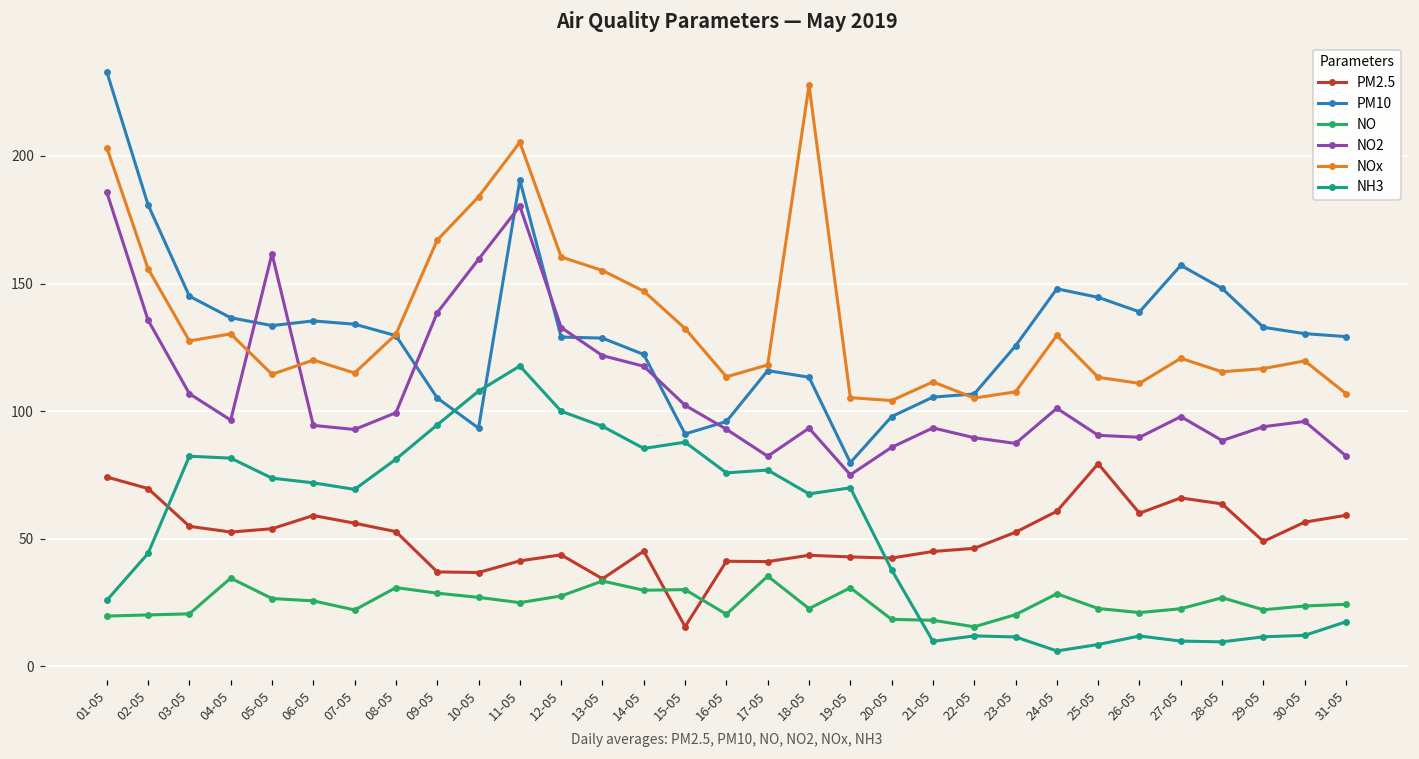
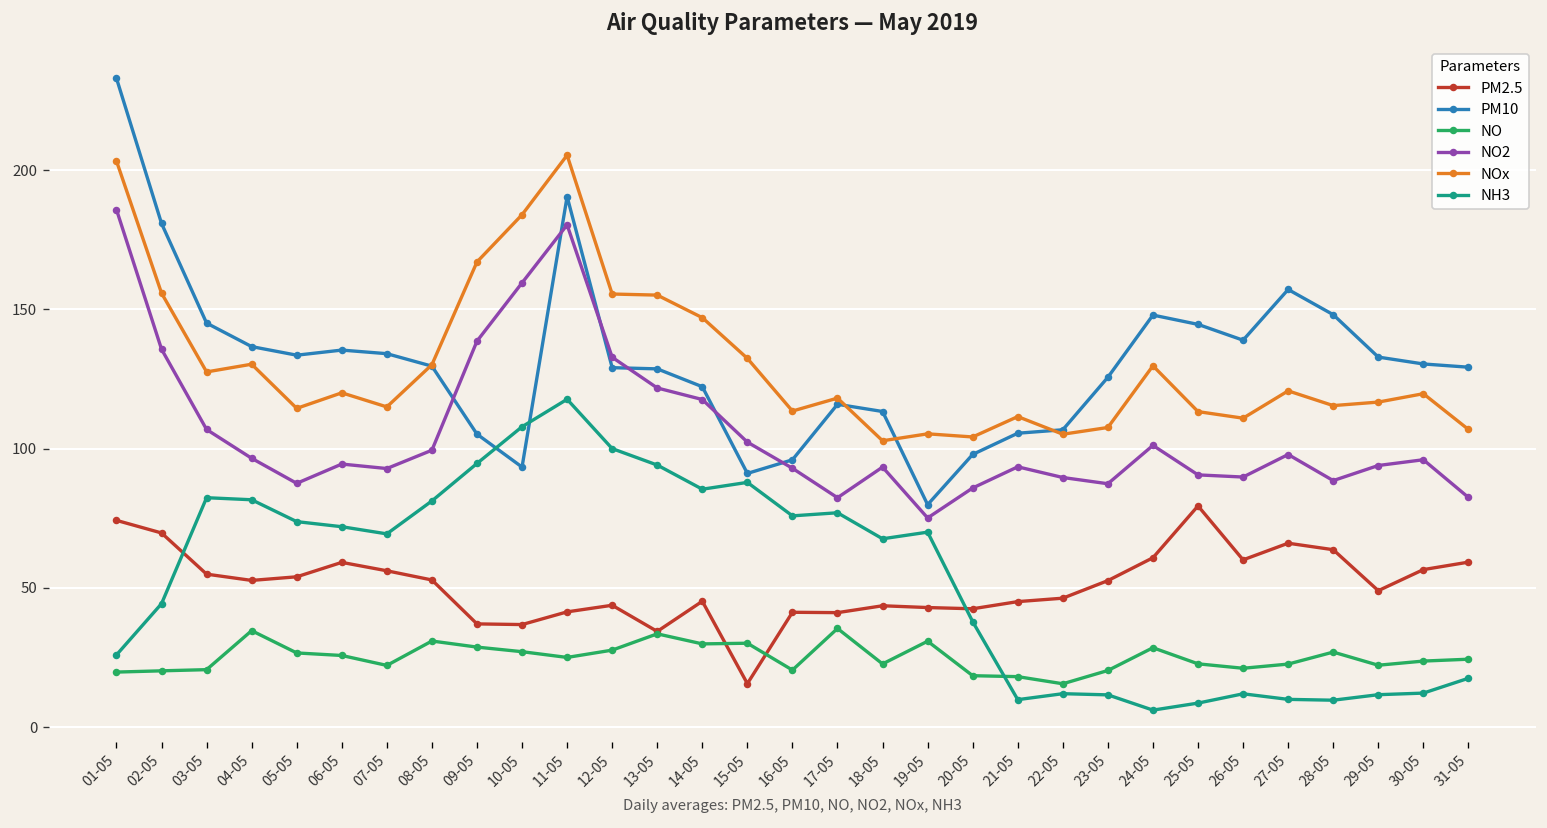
NO2, 05-05: 162 -> 88
NOx, 12-05: 160 -> 155
NOx, 18-05: 228 -> 103
